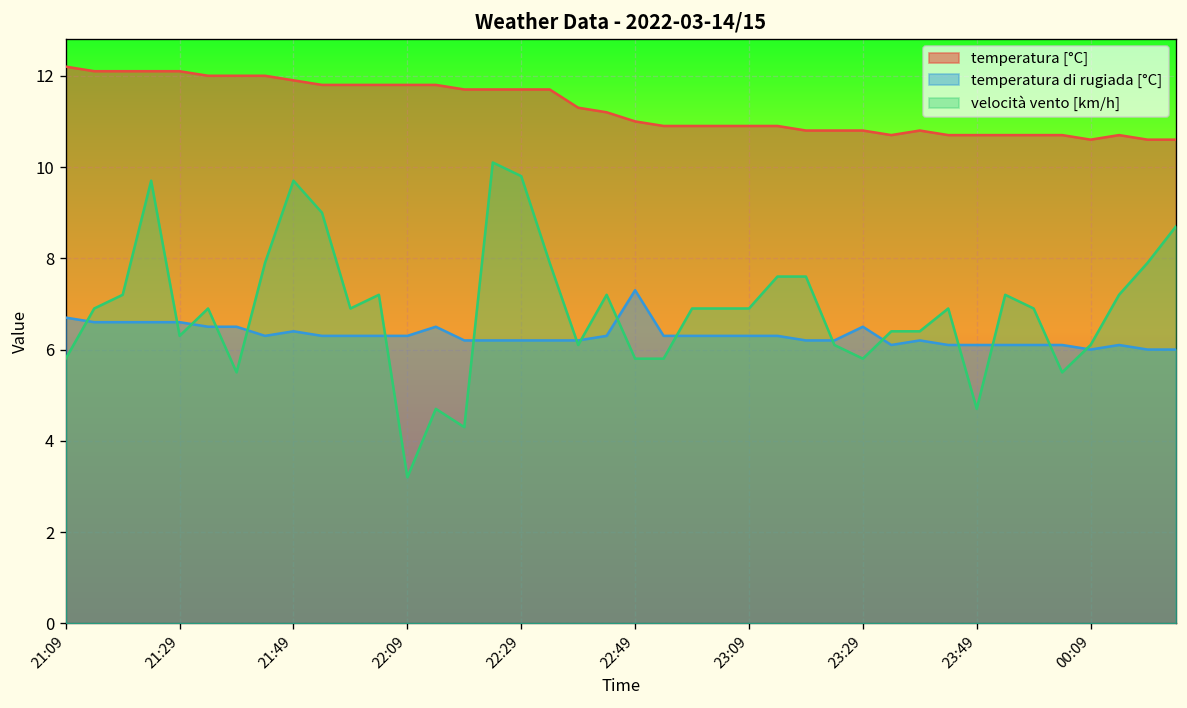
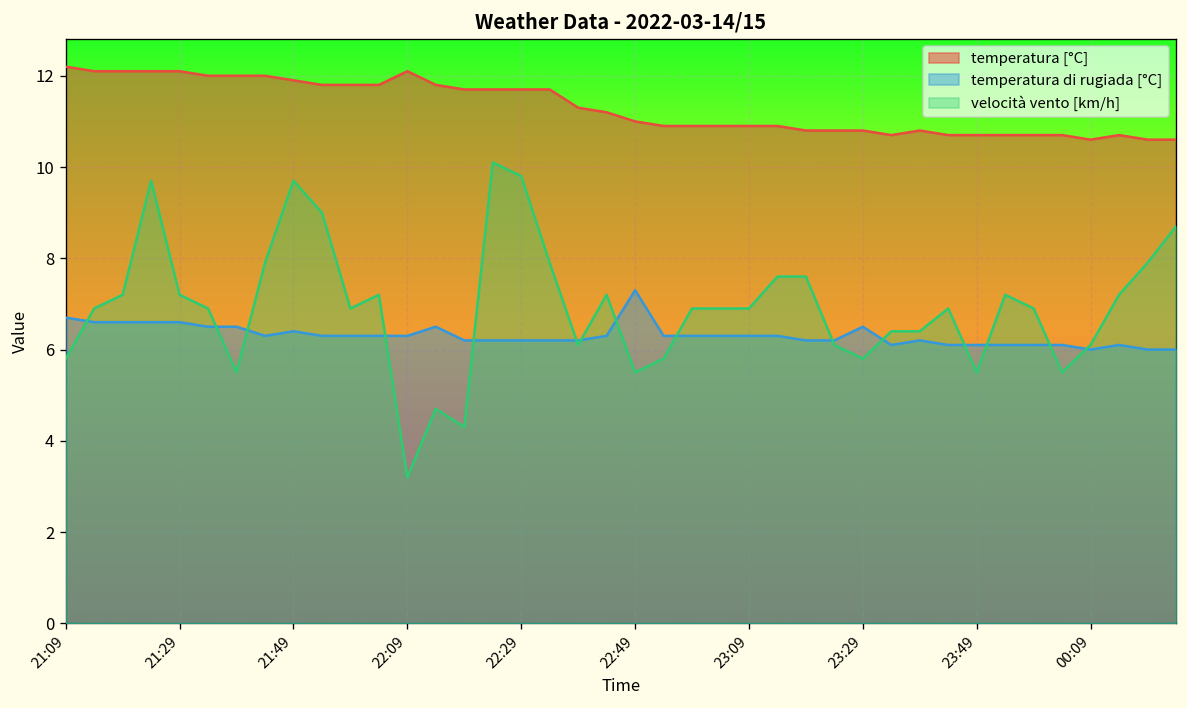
velocità vento [km/h], 21:29: 6.3 -> 7.2
temperatura [°C], 22:09: 11.8 -> 12.1
velocità vento [km/h], 22:49: 5.8 -> 5.5
velocità vento [km/h], 23:49: 4.7 -> 5.5
